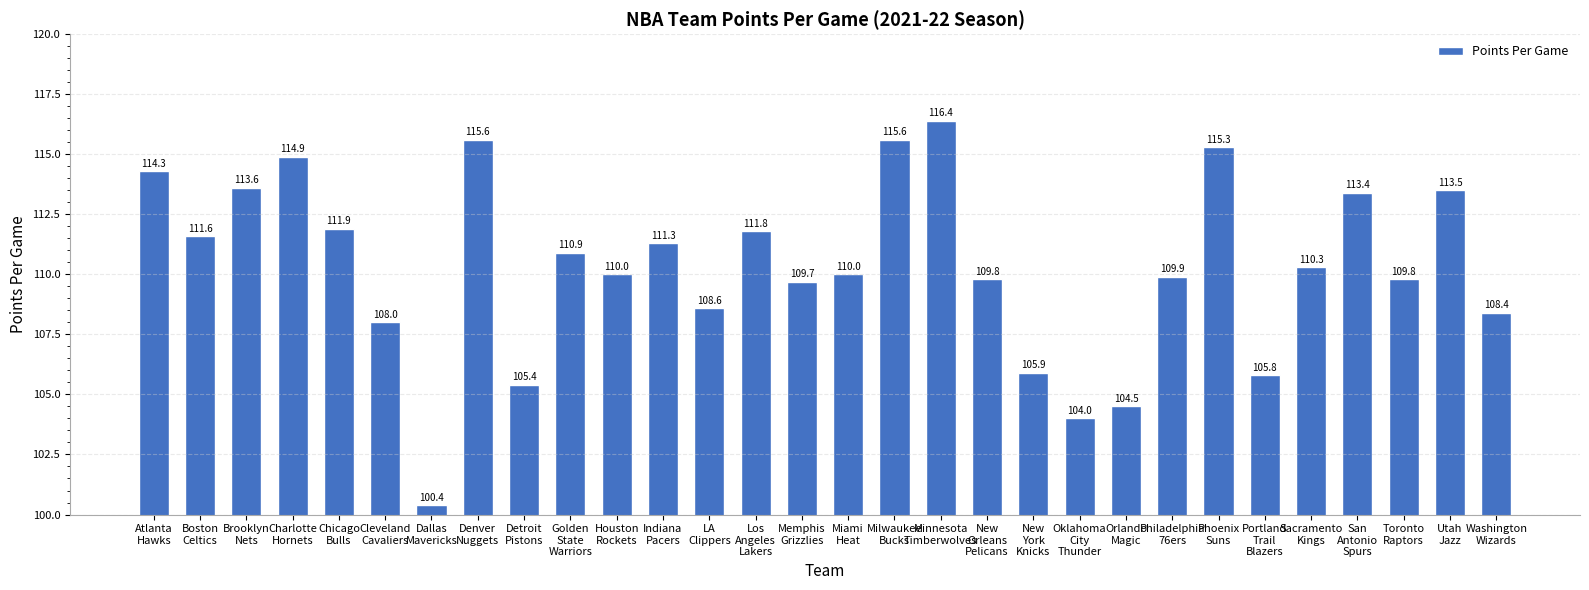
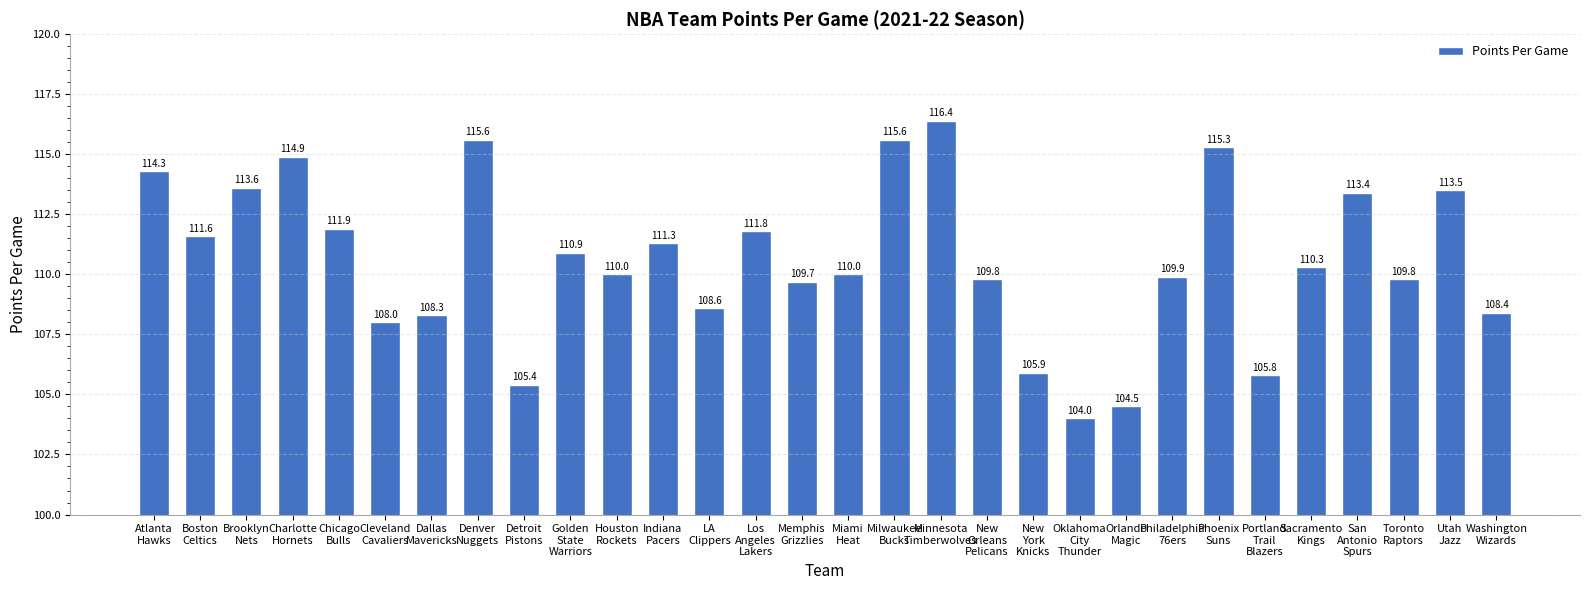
Dallas Mavericks: 100.4 -> 108.3
